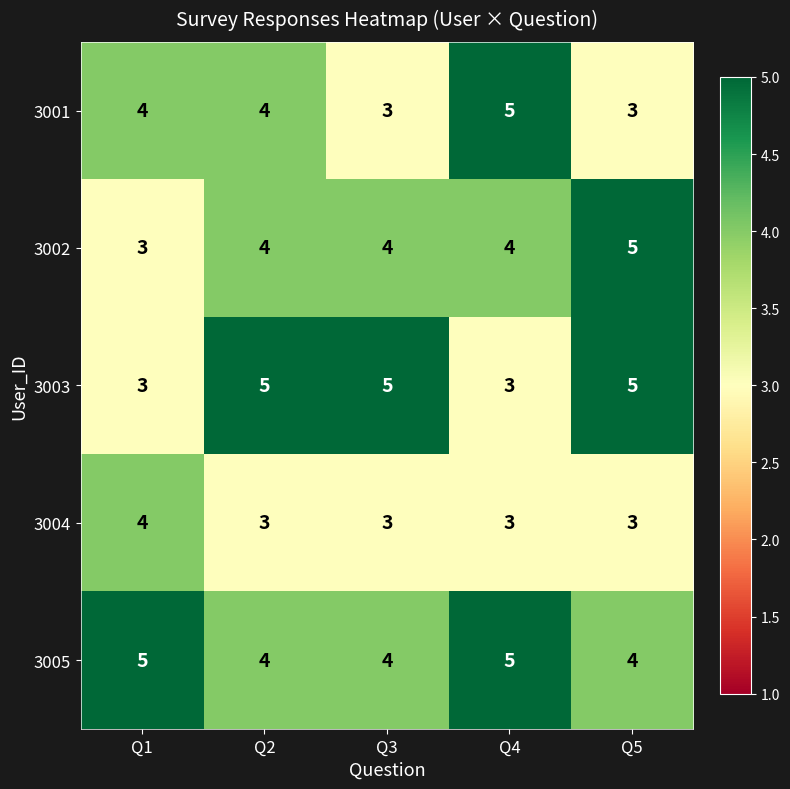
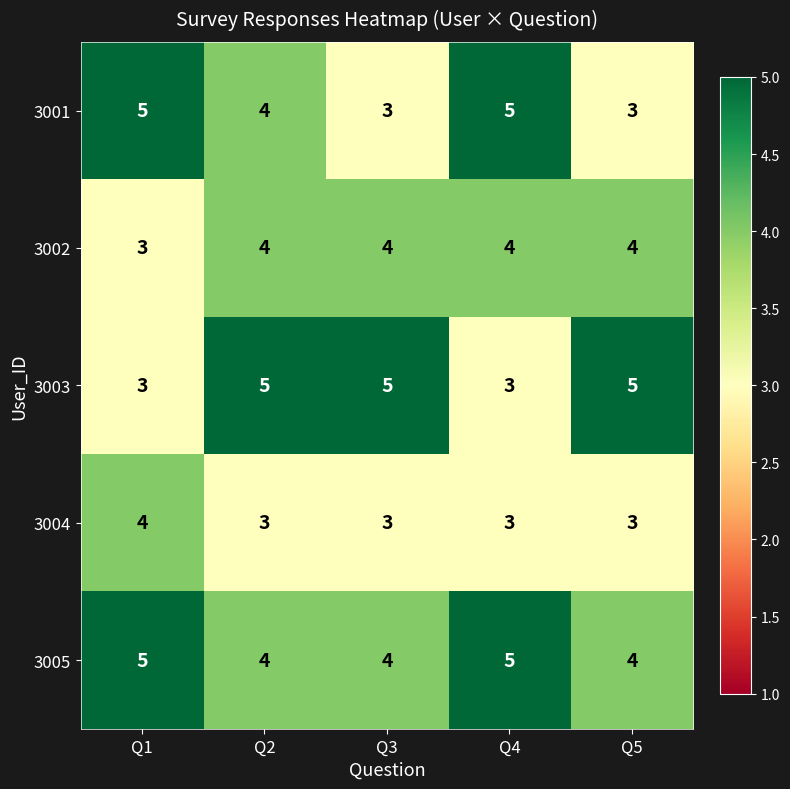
3001, Q1: 4 -> 5
3002, Q5: 5 -> 4
